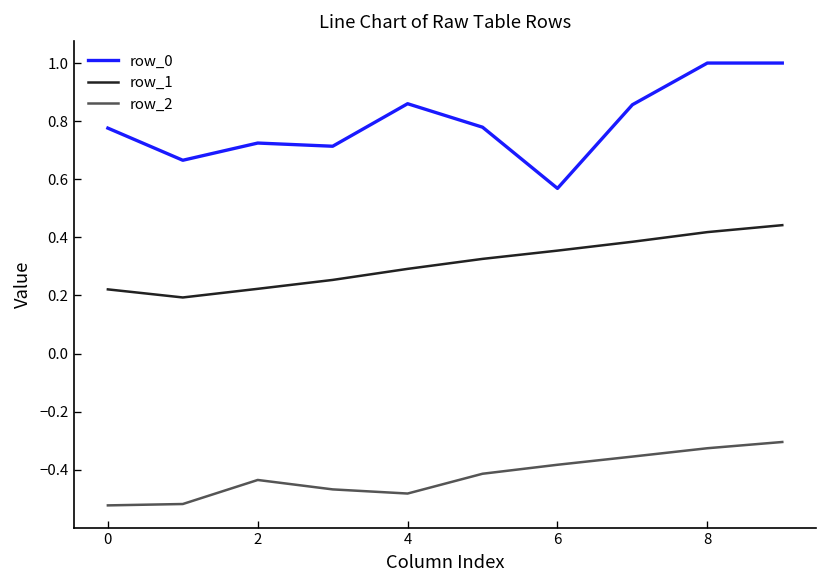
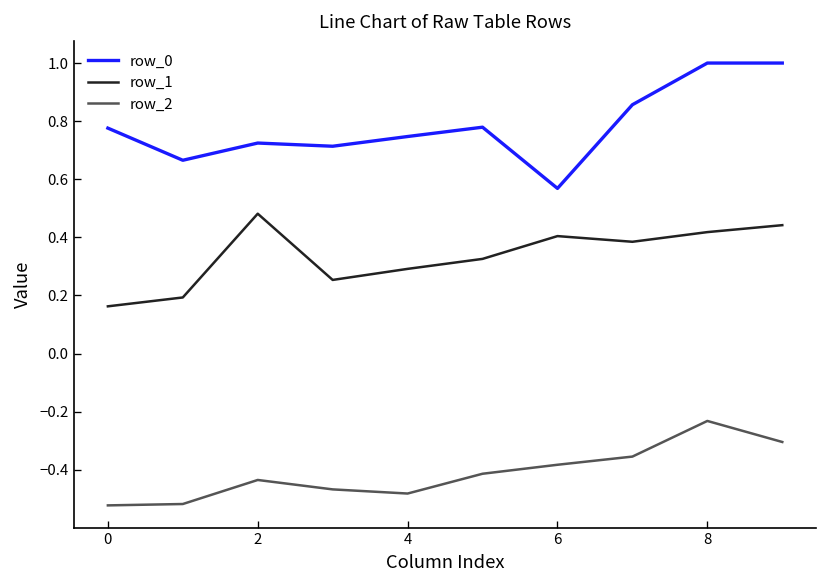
row_1, 0: 0.22 -> 0.16
row_1, 2: 0.22 -> 0.48
row_0, 4: 0.86 -> 0.75
row_1, 6: 0.35 -> 0.40
row_2, 8: -0.33 -> -0.23
